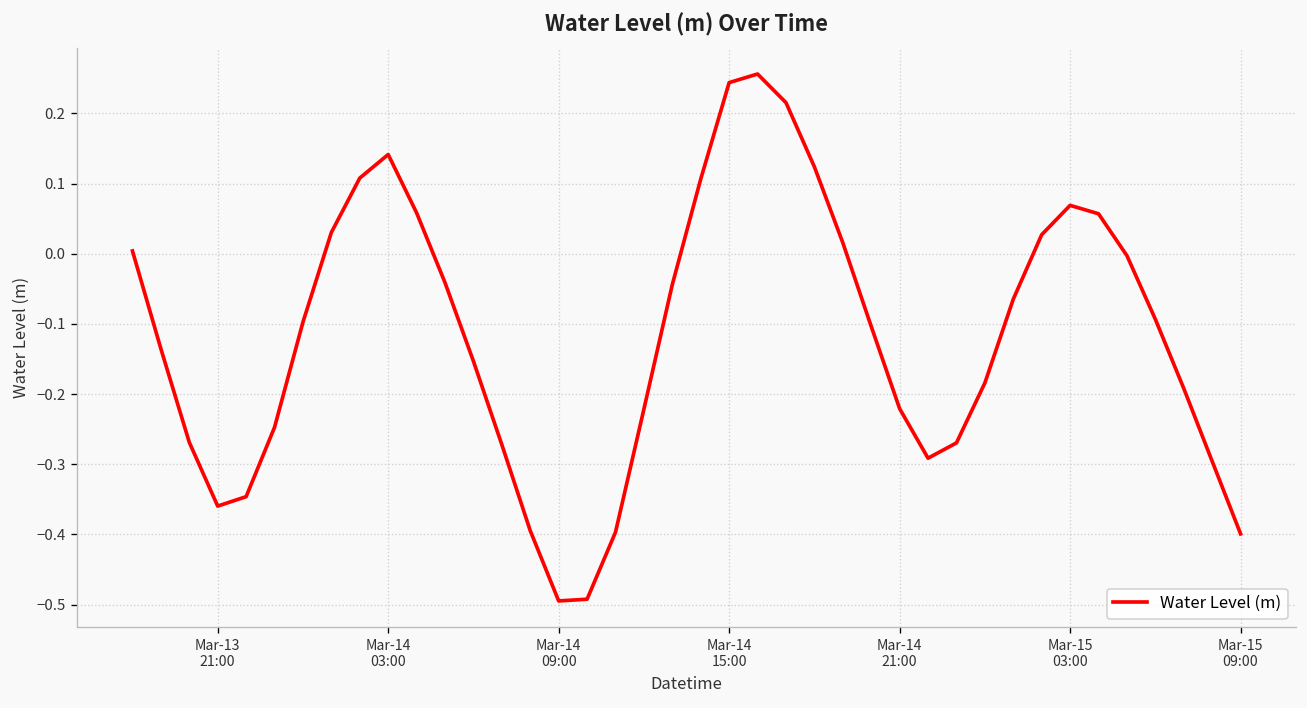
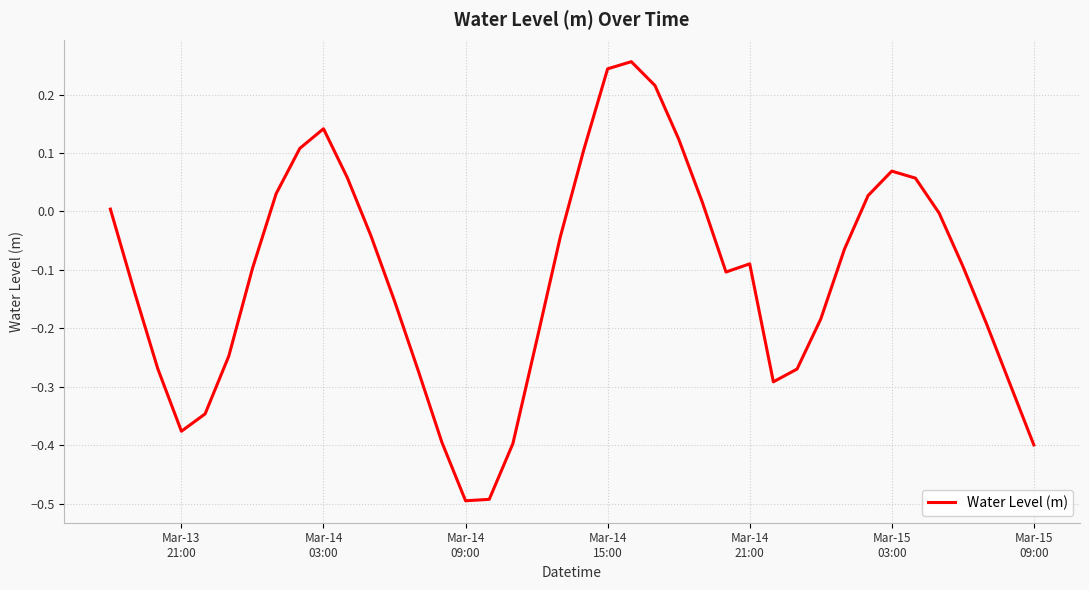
Mar-13 21:00: -0.36 -> -0.38
Mar-14 21:00: -0.22 -> -0.09
